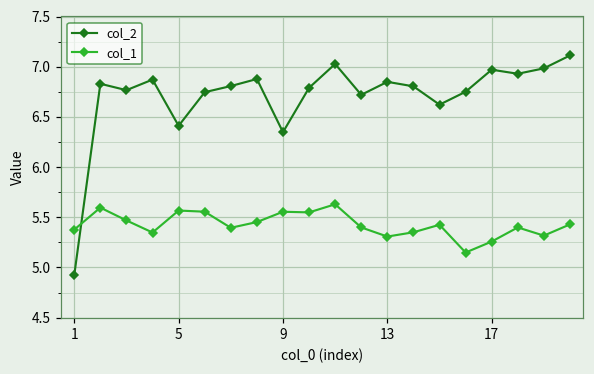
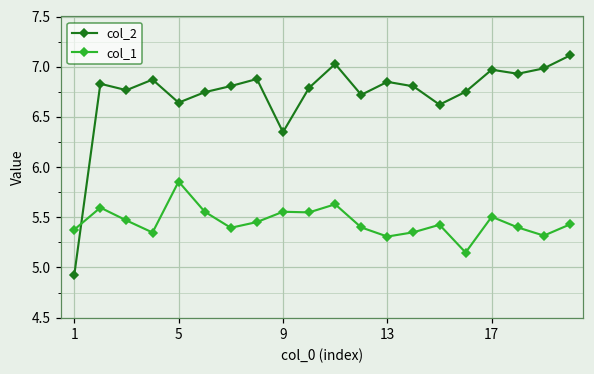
col_2, 5: 6.4 -> 6.6
col_1, 5: 5.6 -> 5.9
col_1, 17: 5.3 -> 5.5
